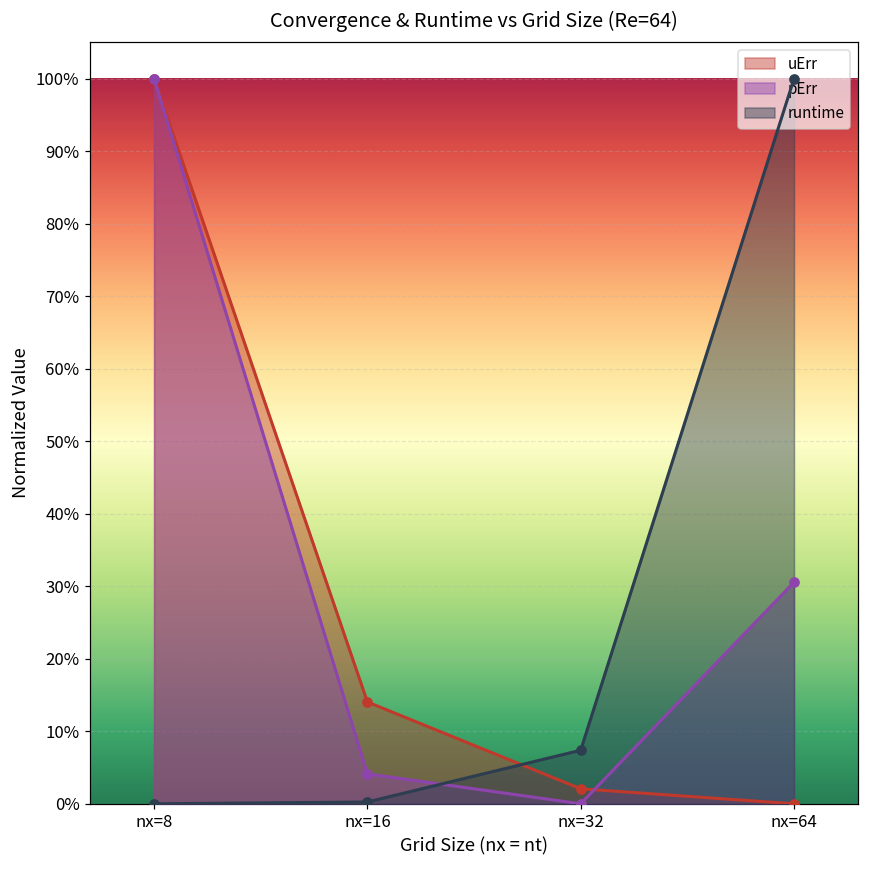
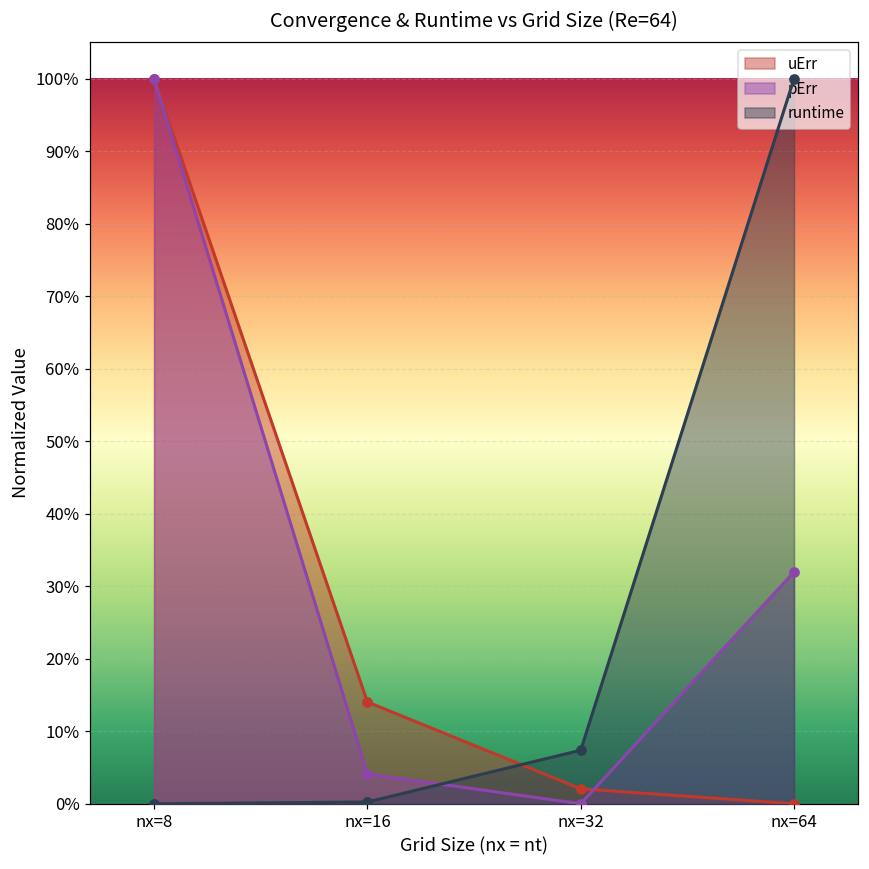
pErr, nx=64: 31% -> 32%
